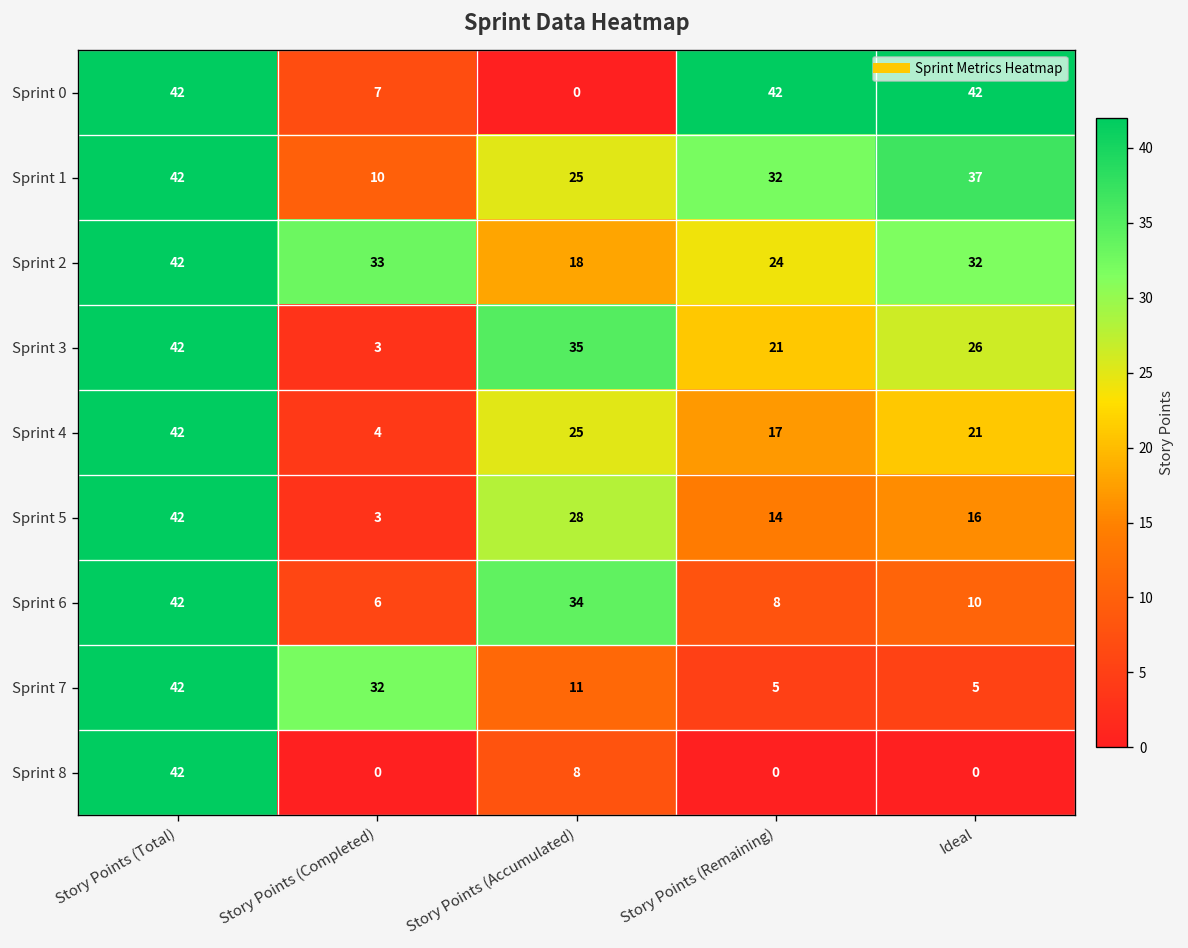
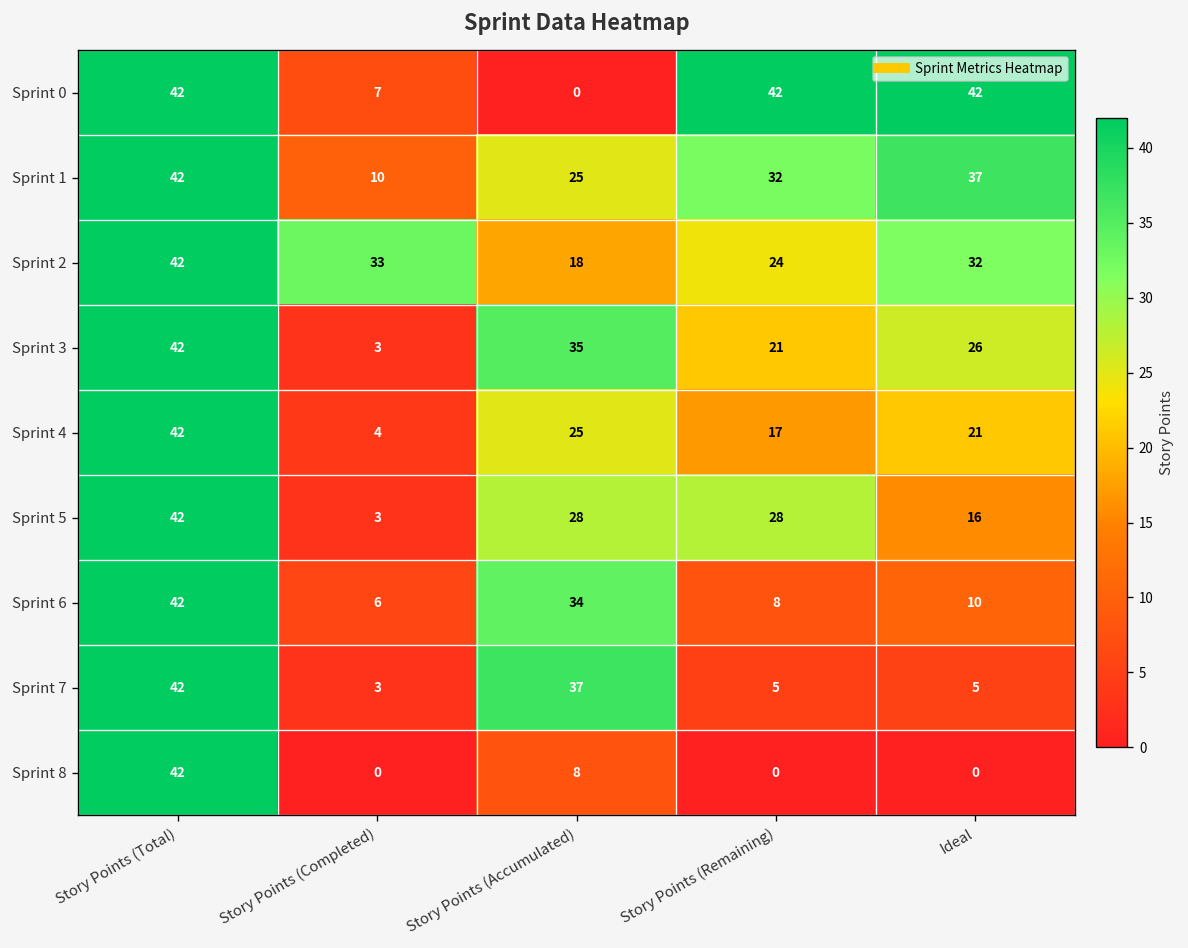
Sprint 5, Story Points (Remaining): 14 -> 28
Sprint 7, Story Points (Completed): 32 -> 3
Sprint 7, Story Points (Accumulated): 11 -> 37
